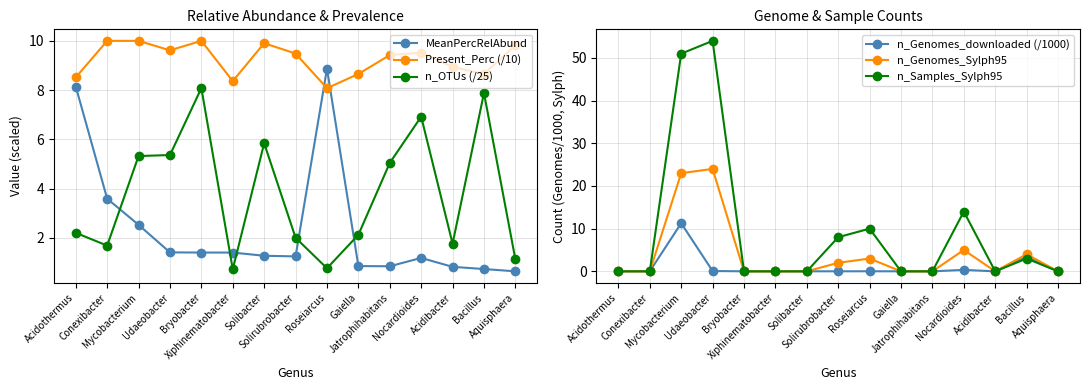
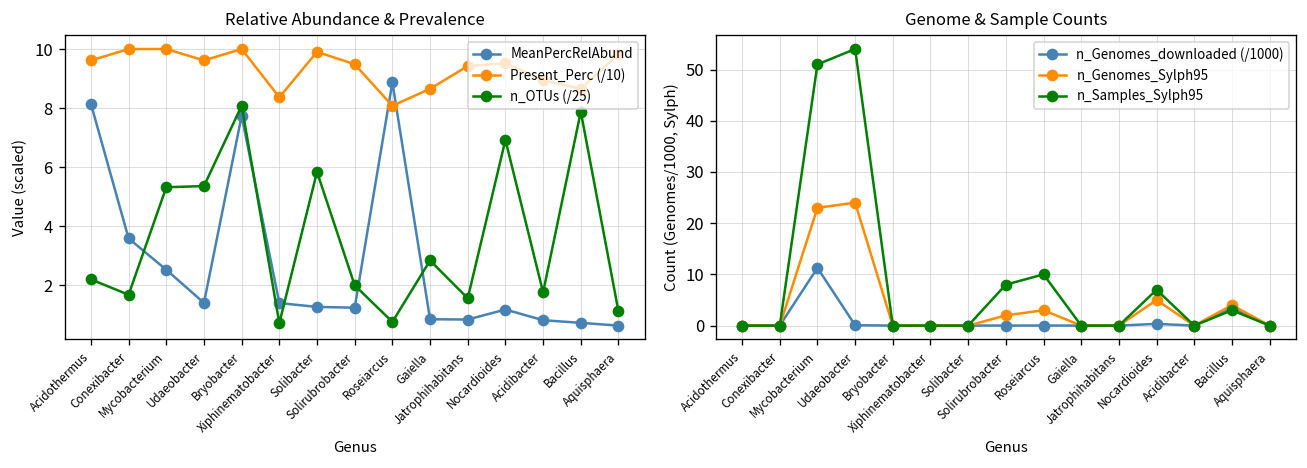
Relative Abundance & Prevalence, Present_Perc (/10), Acidothermus: 8.5 -> 9.6
Relative Abundance & Prevalence, MeanPercRelAbund, Bryobacter: 1.4 -> 7.7
Relative Abundance & Prevalence, n_OTUs (/25), Gaiella: 2.1 -> 2.8
Relative Abundance & Prevalence, n_OTUs (/25), Jatrophihabitans: 5.0 -> 1.6
Genome & Sample Counts, n_Samples_Sylph95, Nocardioides: 14 -> 7
